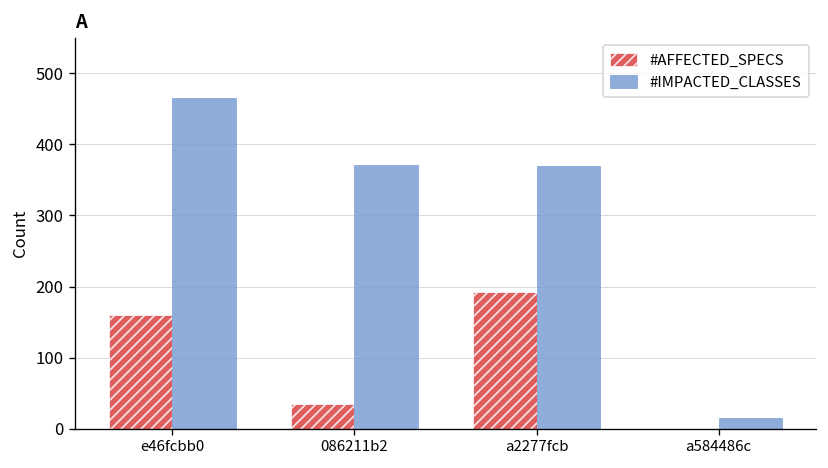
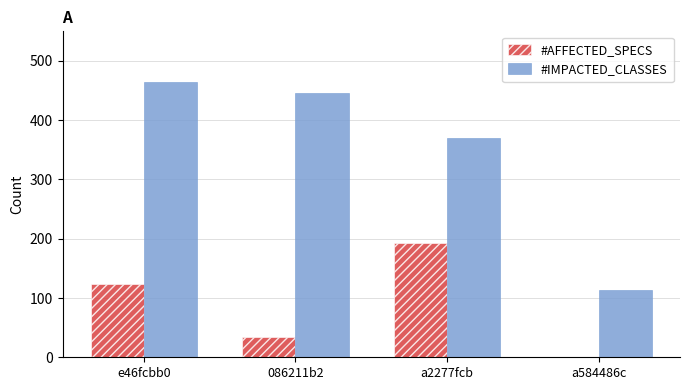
#AFFECTED_SPECS, e46fcbb0: 160 -> 120
#IMPACTED_CLASSES, 086211b2: 370 -> 450
#IMPACTED_CLASSES, a584486c: 20 -> 110
